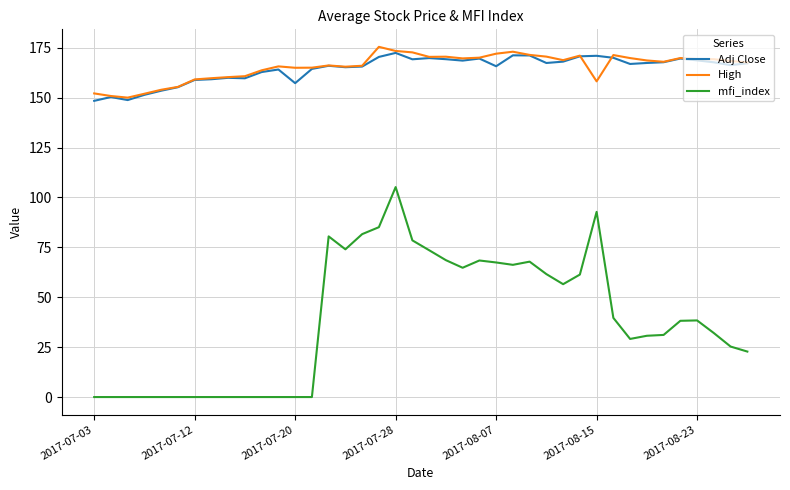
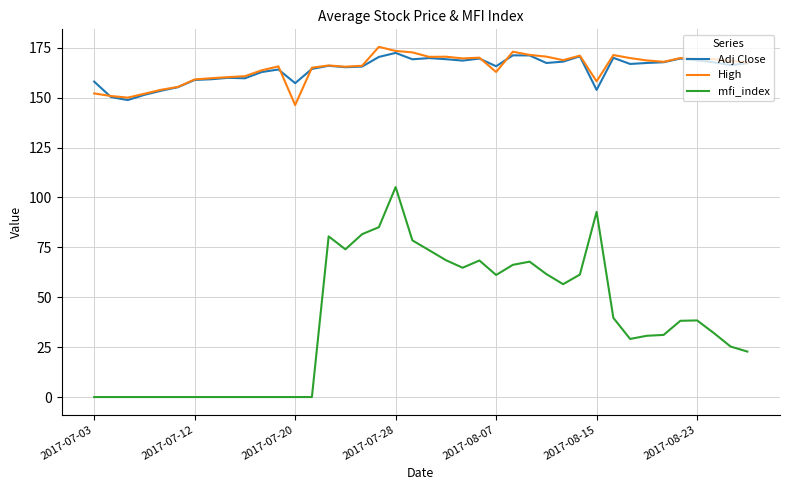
Adj Close, 2017-07-03: 148 -> 158
High, 2017-07-20: 165 -> 146
High, 2017-08-07: 172 -> 163
mfi_index, 2017-08-07: 67 -> 61
Adj Close, 2017-08-15: 171 -> 154
